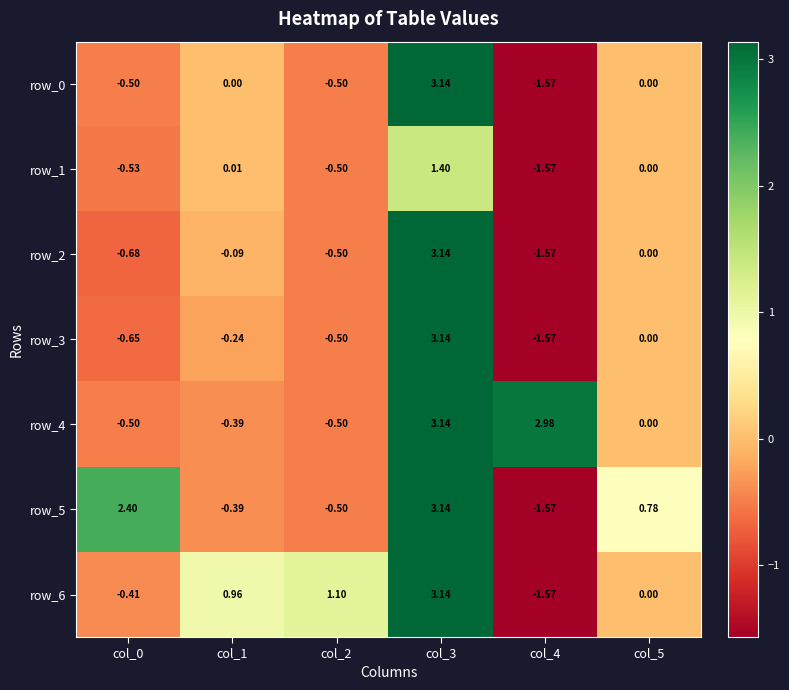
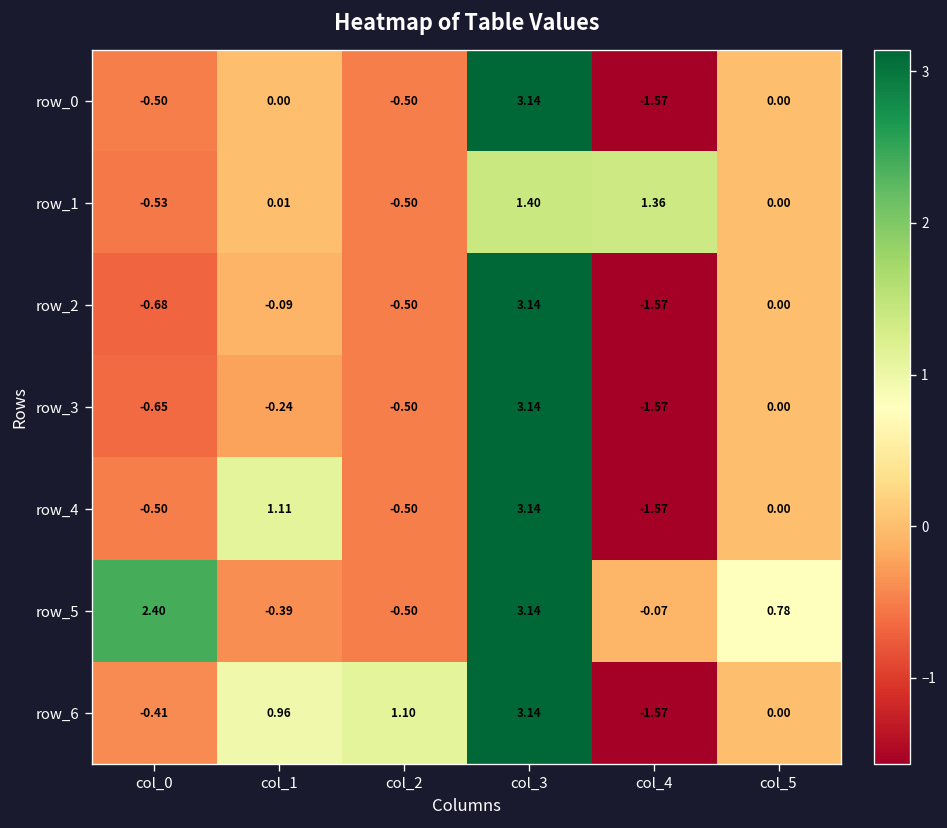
row_1, col_4: -1.57 -> 1.36
row_4, col_1: -0.39 -> 1.11
row_4, col_4: 2.98 -> -1.57
row_5, col_4: -1.57 -> -0.07
